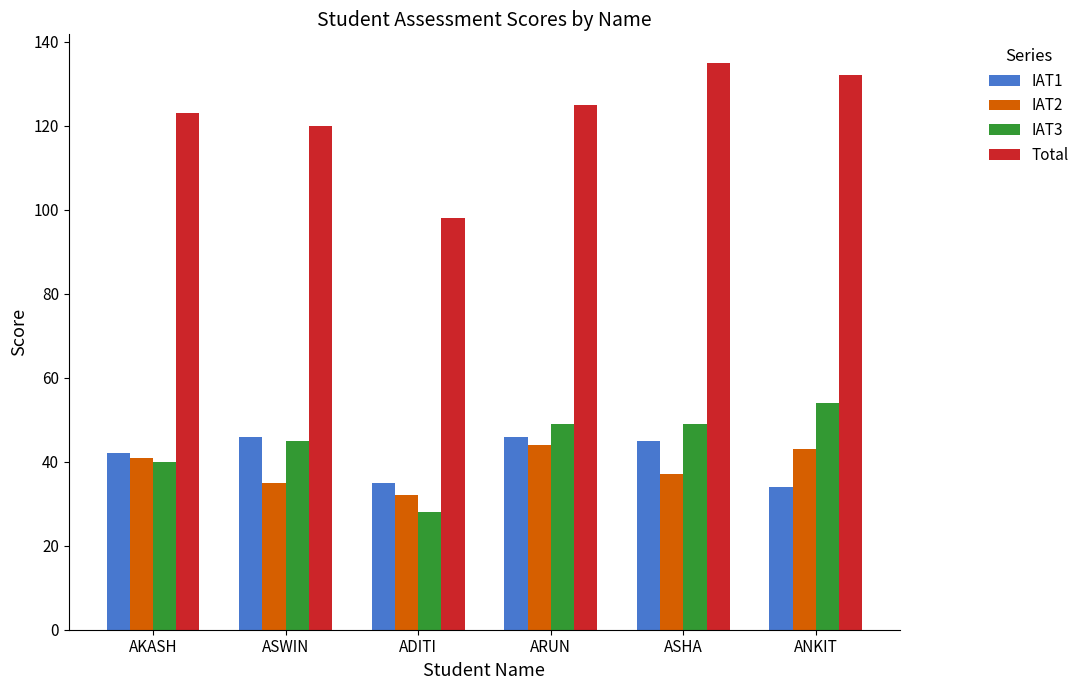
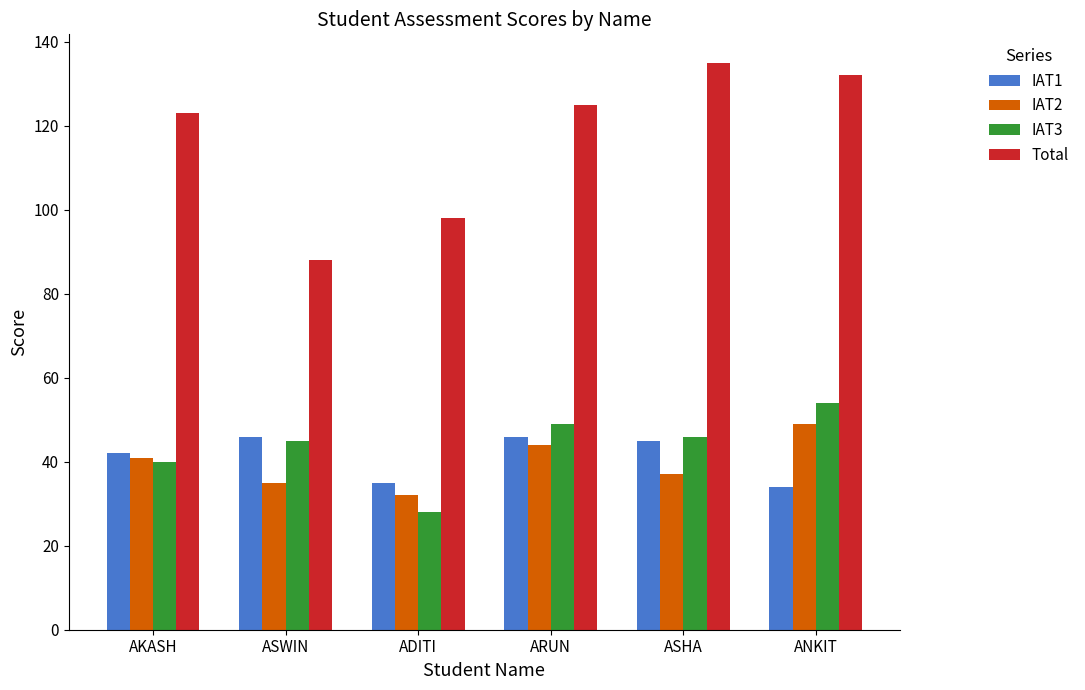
Total, ASWIN: 120 -> 88
IAT3, ASHA: 49 -> 46
IAT2, ANKIT: 43 -> 49
